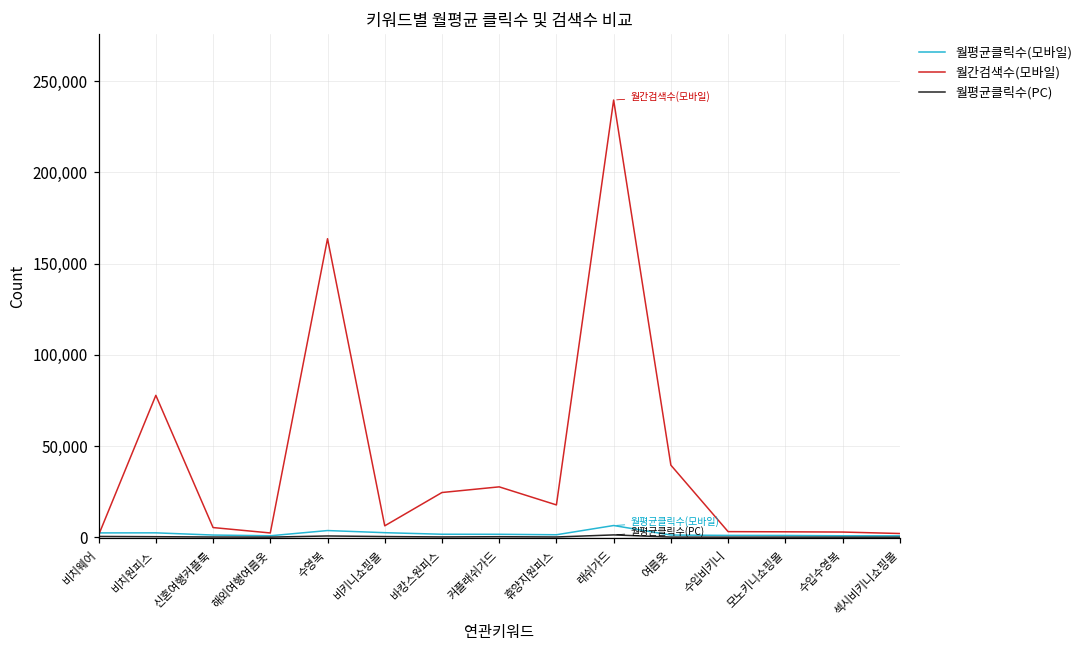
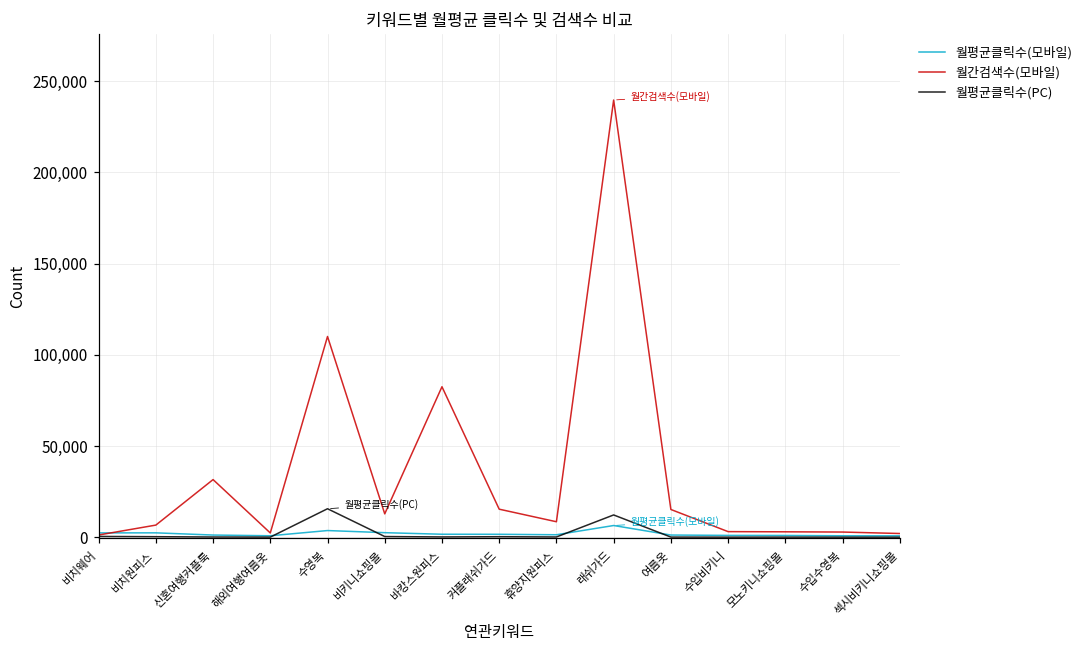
월간검색수(모바일), 비치원피스: 78,000 -> 7,000
월간검색수(모바일), 신혼여행커플룩: 5,000 -> 32,000
월간검색수(모바일), 수영복: 164,000 -> 110,000
월평균클릭수(PC), 수영복: 1,000 -> 16,000
월간검색수(모바일), 비키니쇼핑몰: 6,000 -> 13,000
월간검색수(모바일), 바캉스원피스: 25,000 -> 82,000
월간검색수(모바일), 커플래쉬가드: 28,000 -> 15,000
월간검색수(모바일), 휴양지원피스: 18,000 -> 8,000
월평균클릭수(PC), 래쉬가드: 1,000 -> 12,000
월간검색수(모바일), 여름옷: 39,000 -> 15,000
